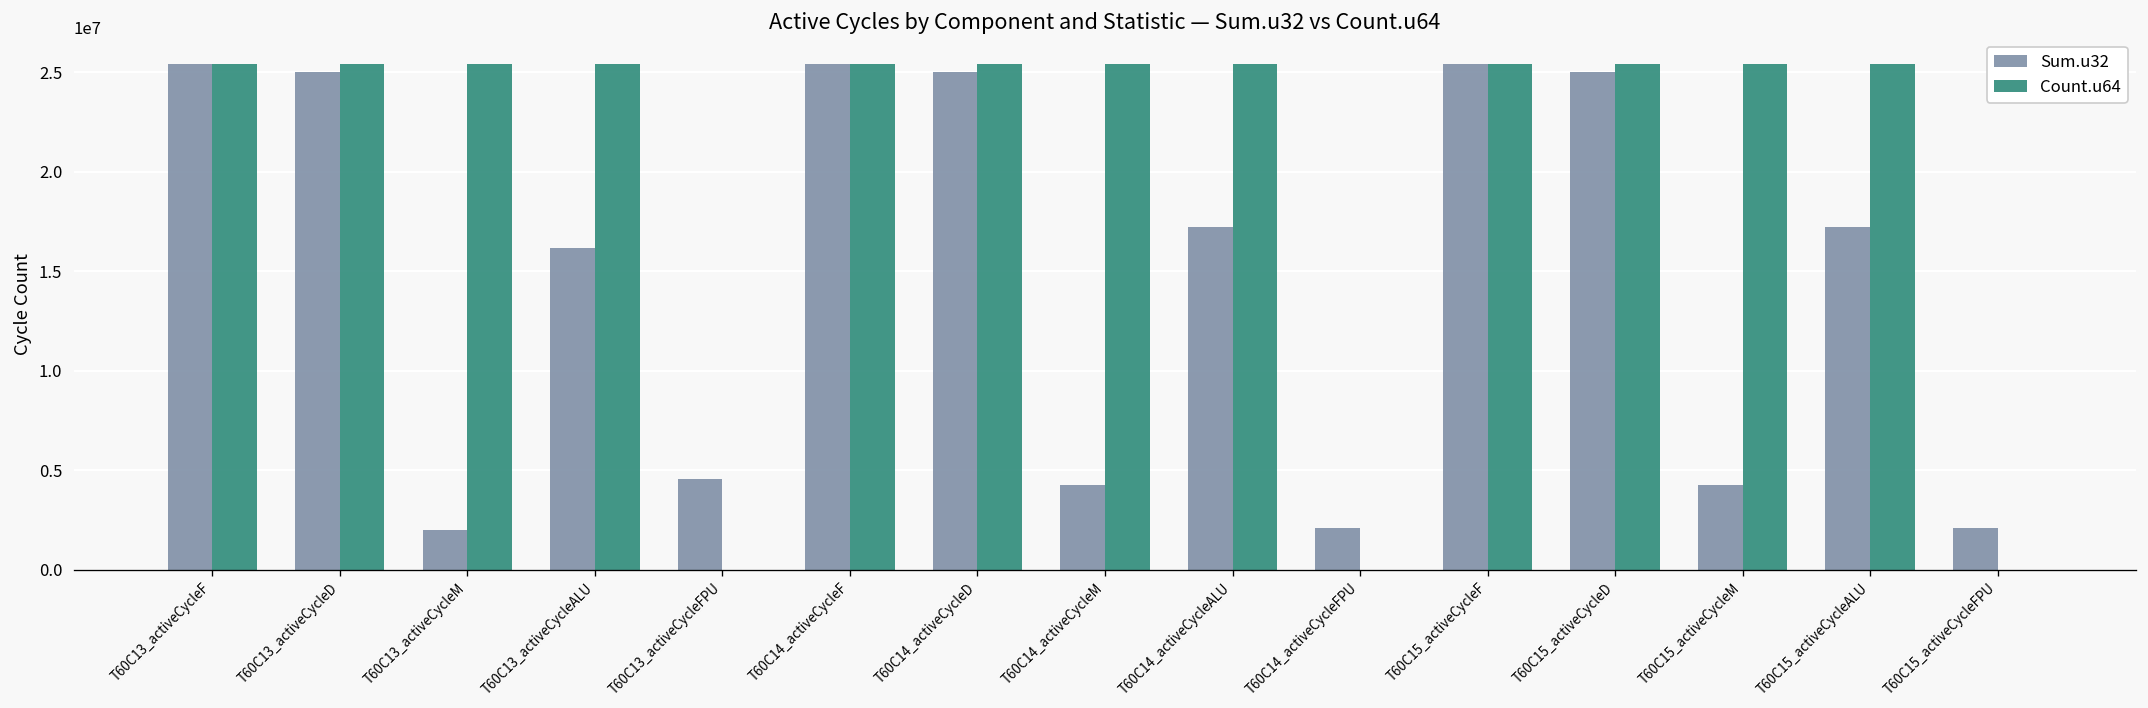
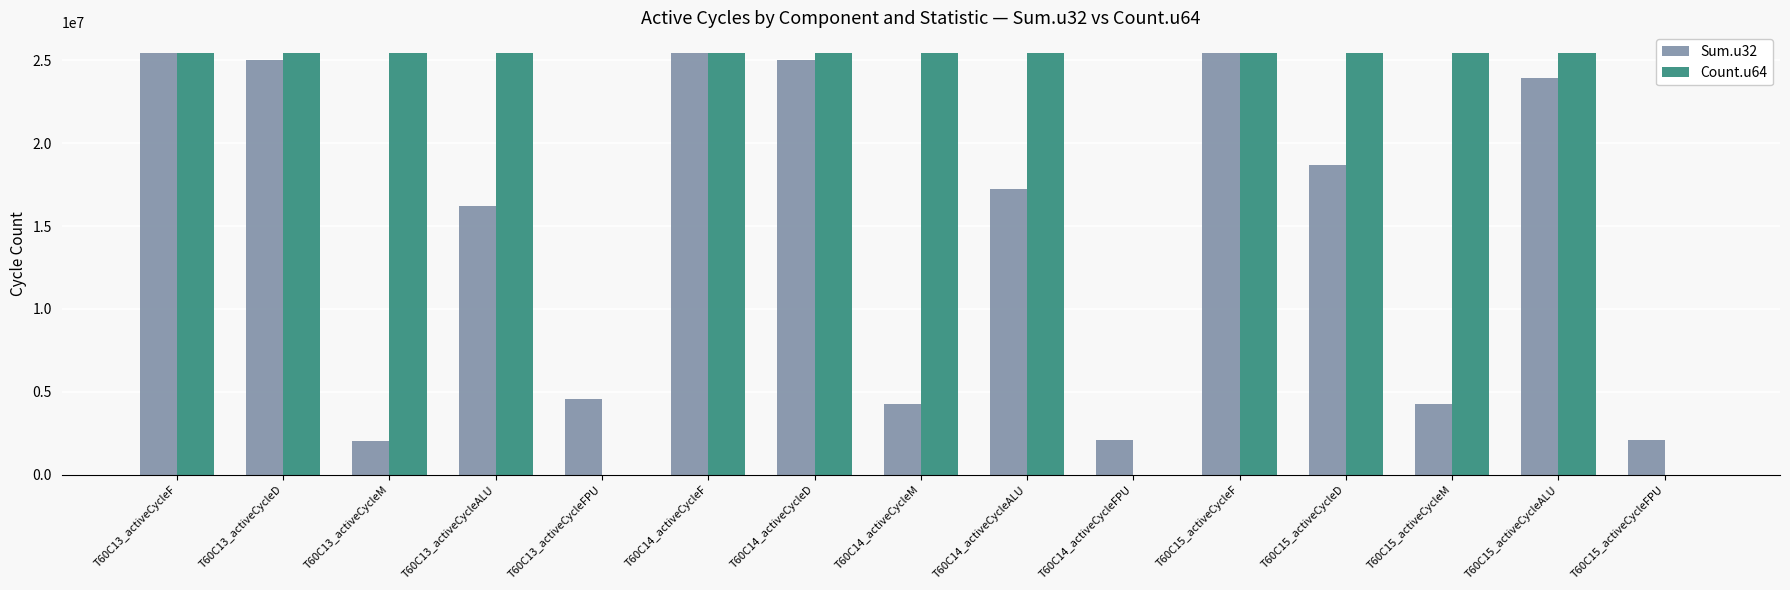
Sum.u32, T60C15_activeCycleD: 25000000 -> 18700000
Sum.u32, T60C15_activeCycleALU: 17200000 -> 24000000
